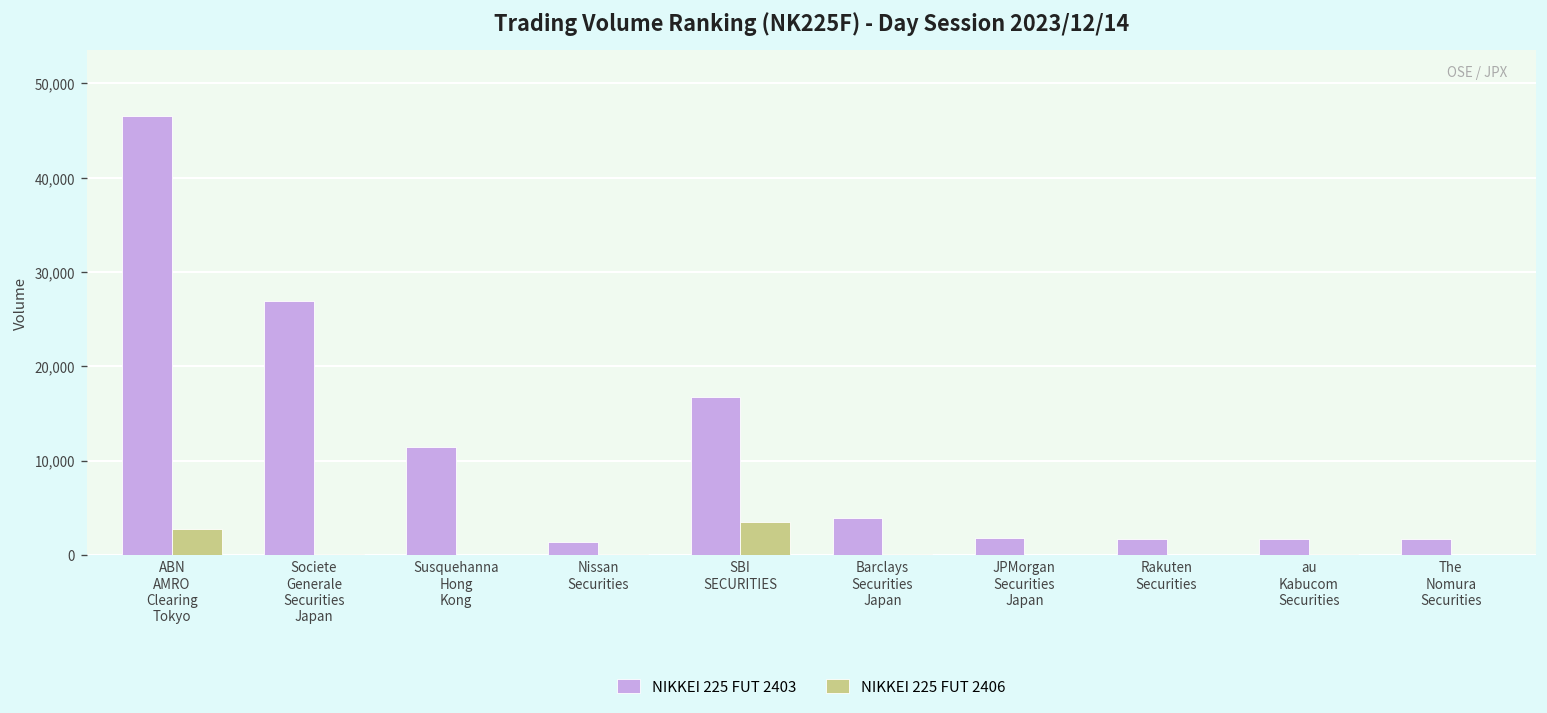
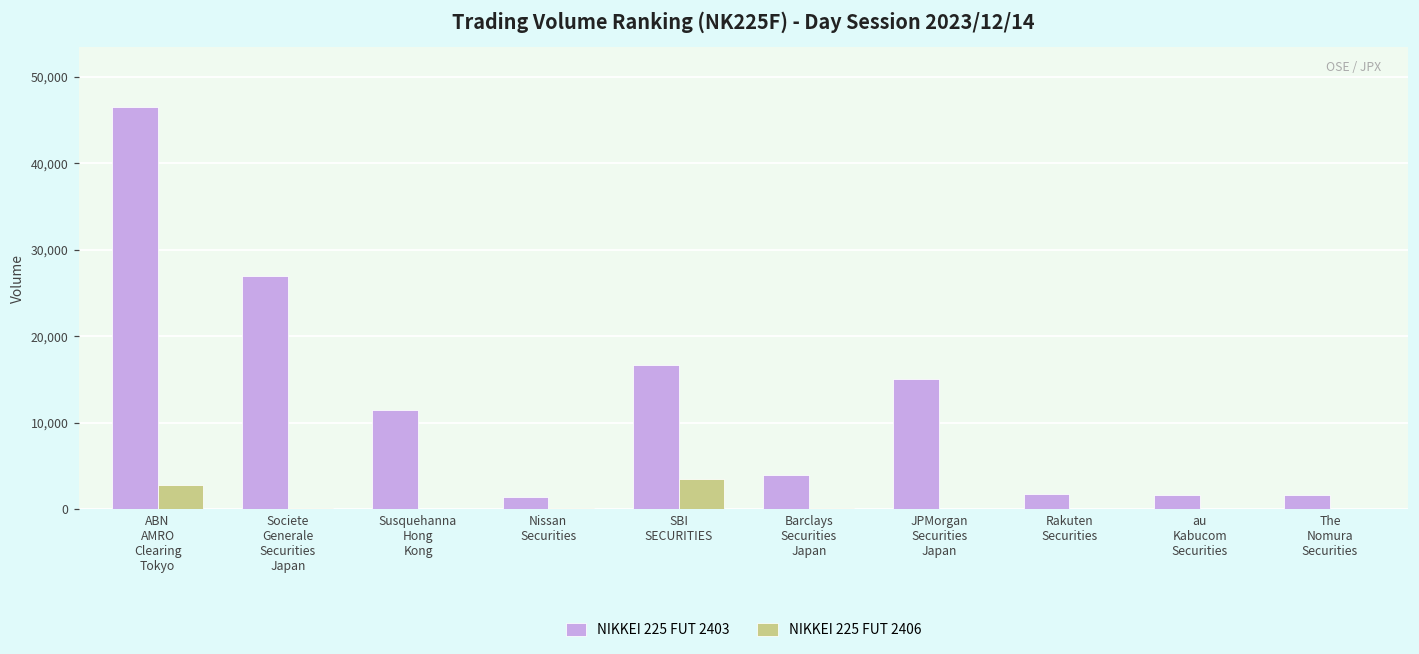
NIKKEI 225 FUT 2403, JPMorgan Securities Japan: 2,000 -> 15,000
